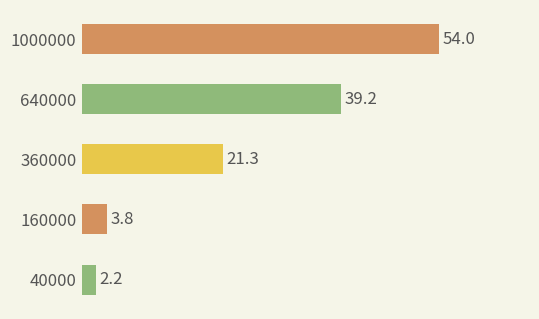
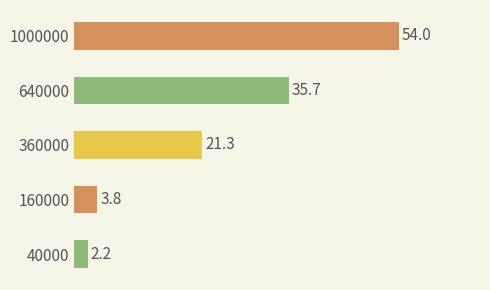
640000: 39.2 -> 35.7
